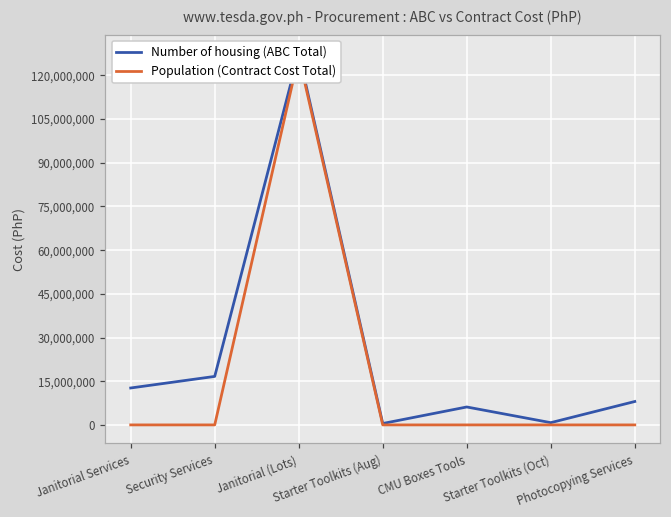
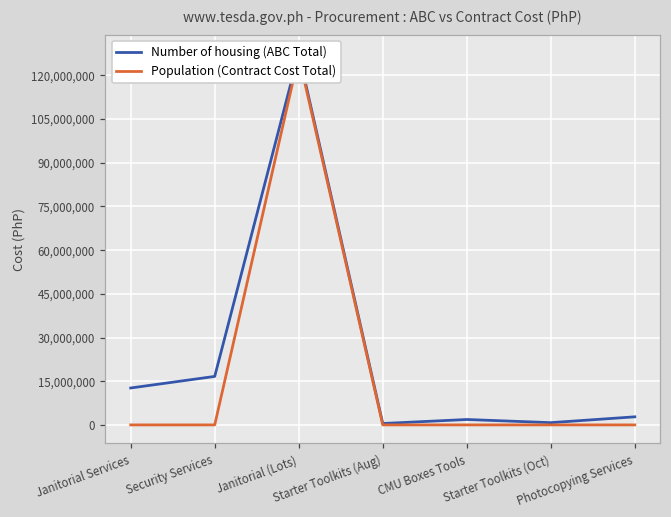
Number of housing (ABC Total), CMU Boxes Tools: 6,000,000 -> 2,000,000
Number of housing (ABC Total), Photocopying Services: 8,000,000 -> 3,000,000
